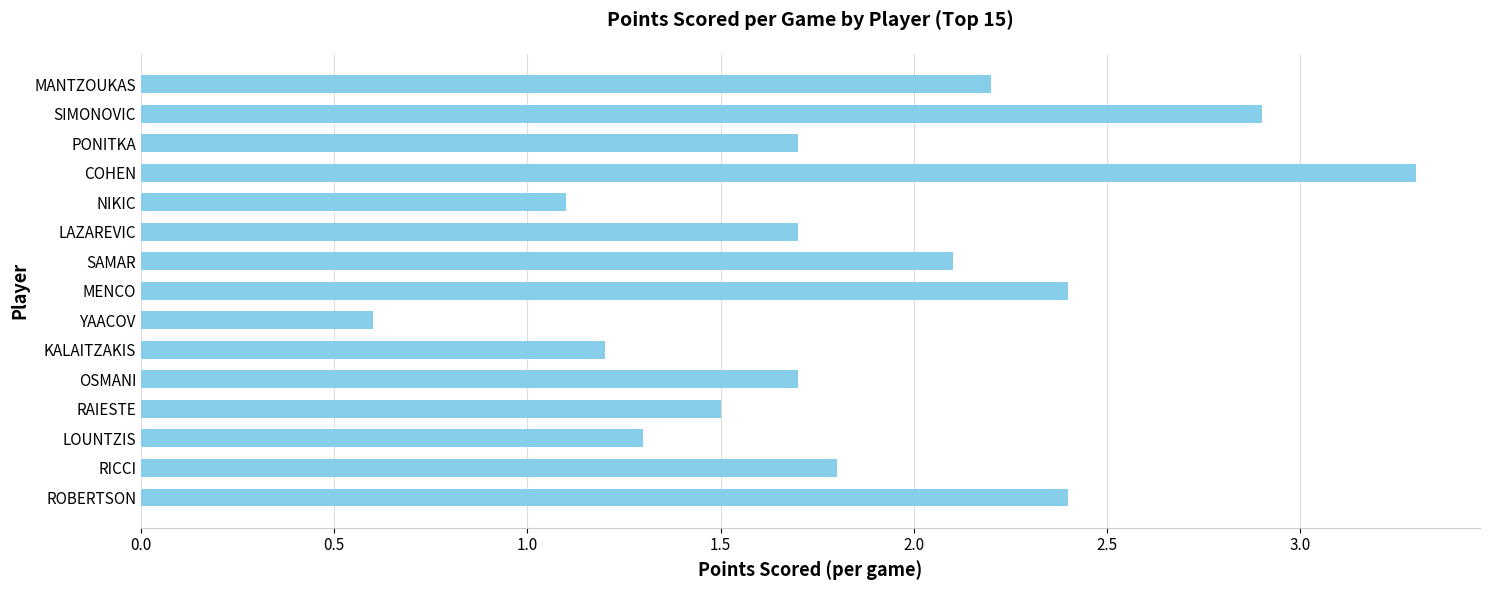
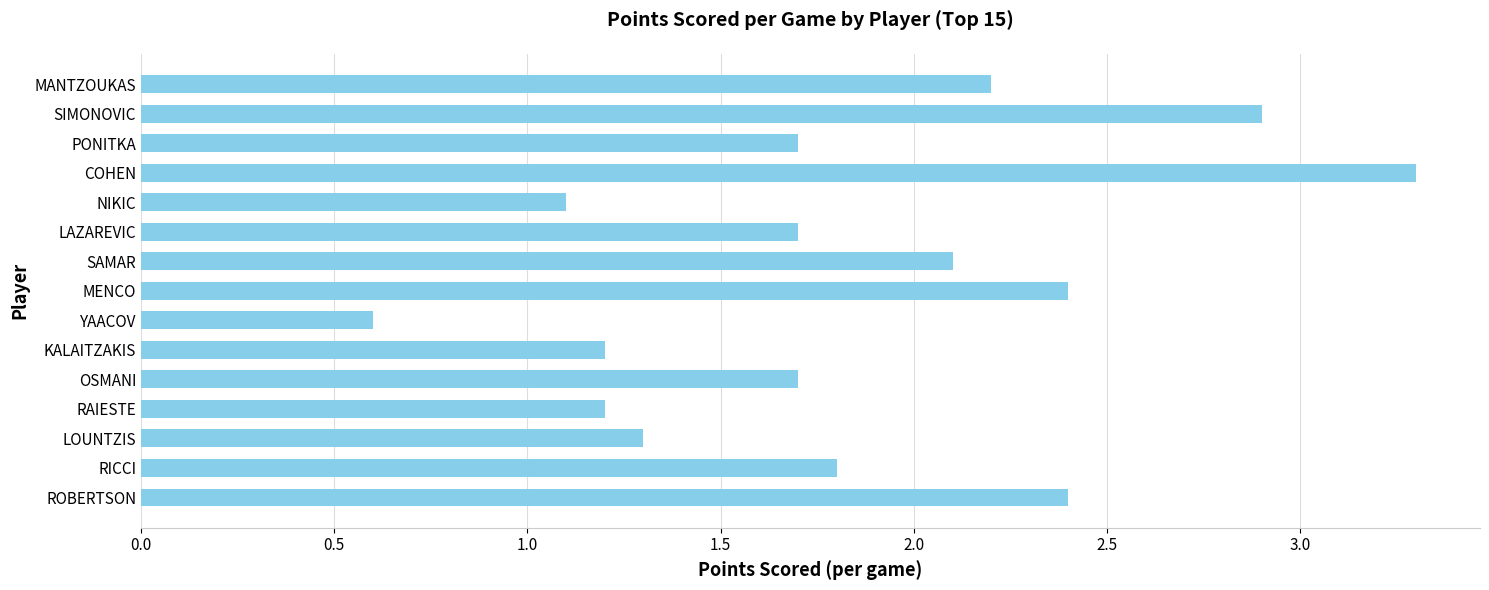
RAIESTE: 1.5 -> 1.2
